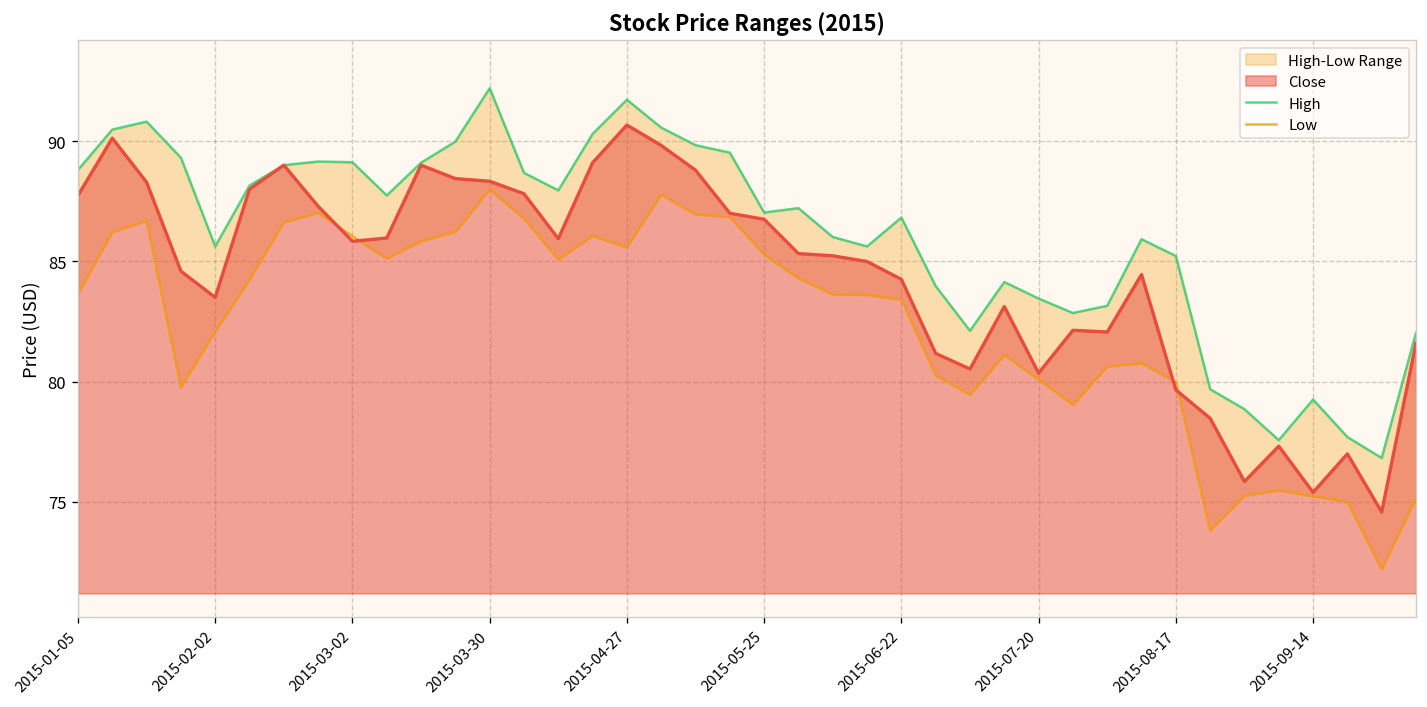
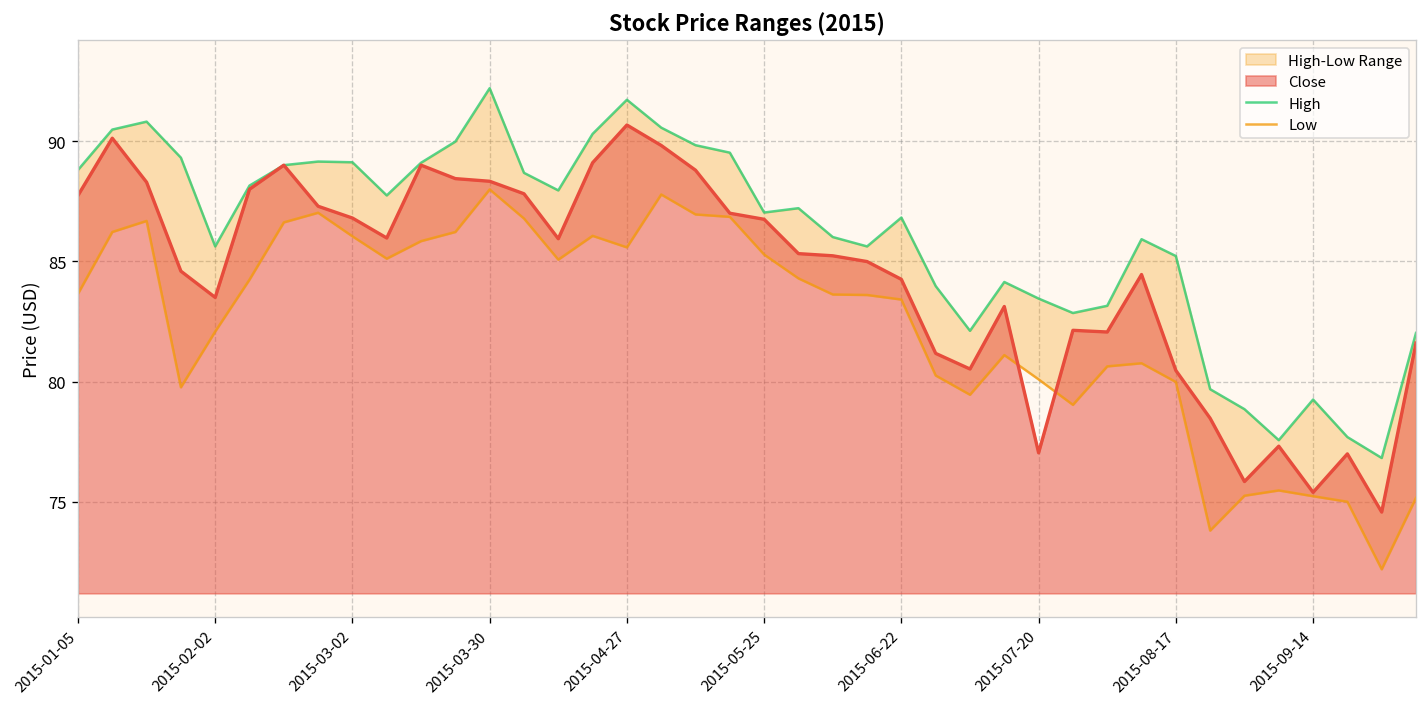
Close, 2015-03-02: 85.8 -> 86.8
Close, 2015-07-20: 80.3 -> 77.0
Close, 2015-08-17: 79.7 -> 80.5
